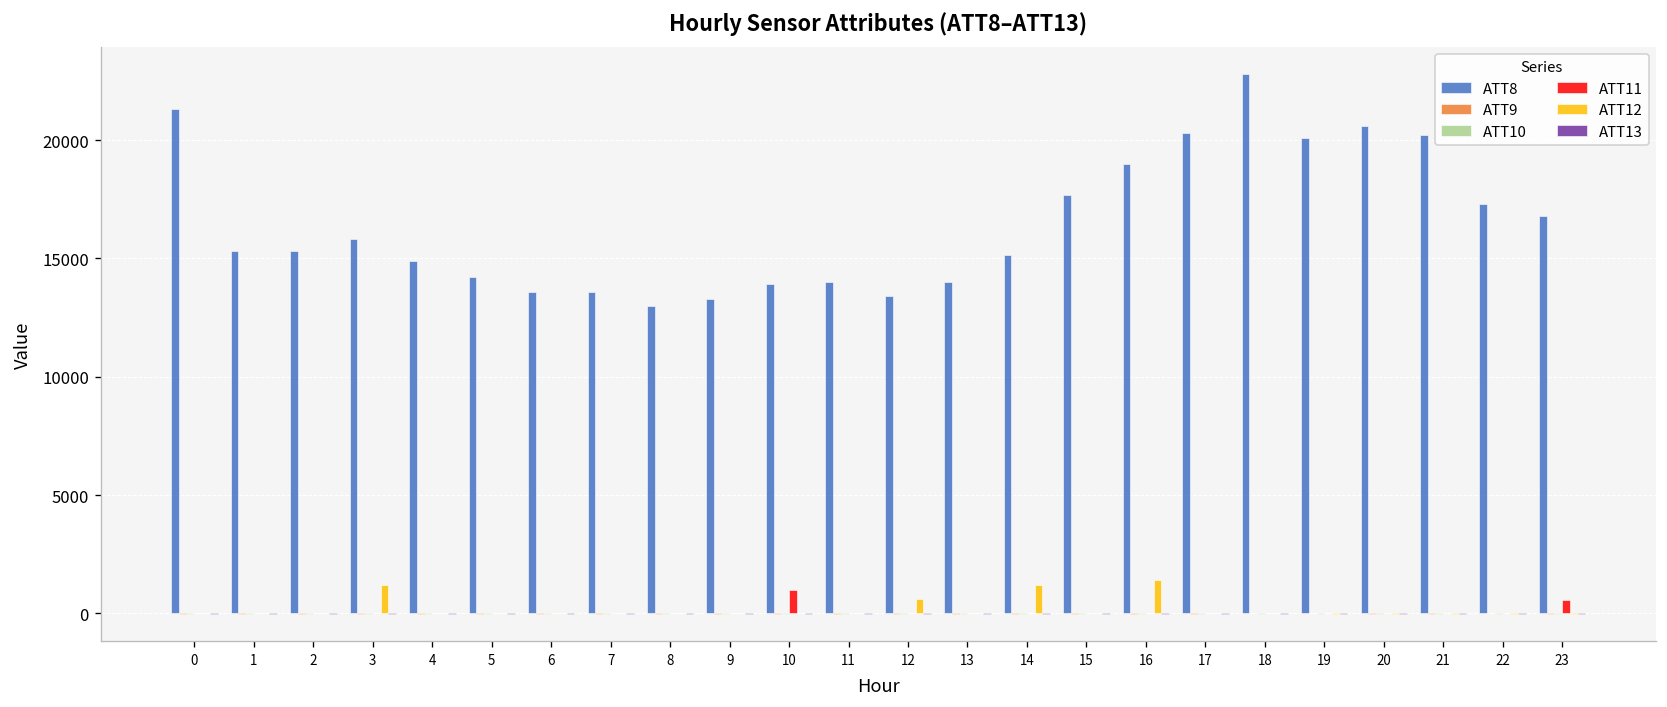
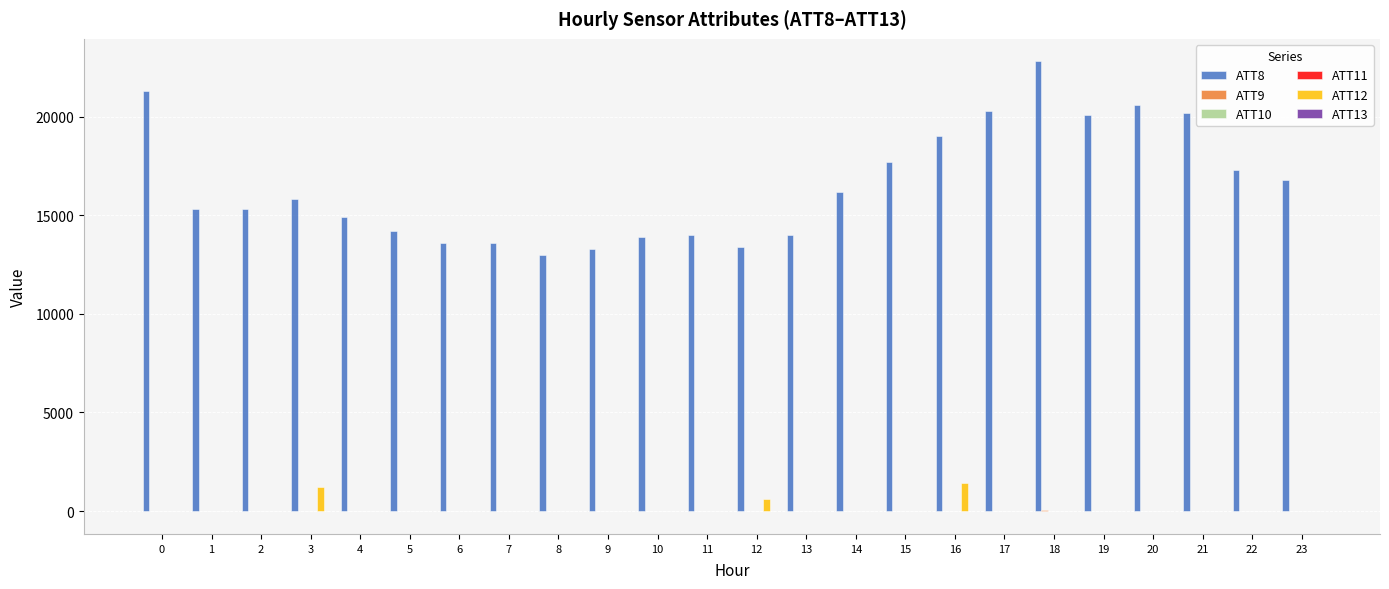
ATT11, 10: 1000 -> 0
ATT8, 14: 15100 -> 16200
ATT12, 14: 1200 -> 0
ATT11, 23: 600 -> 0
